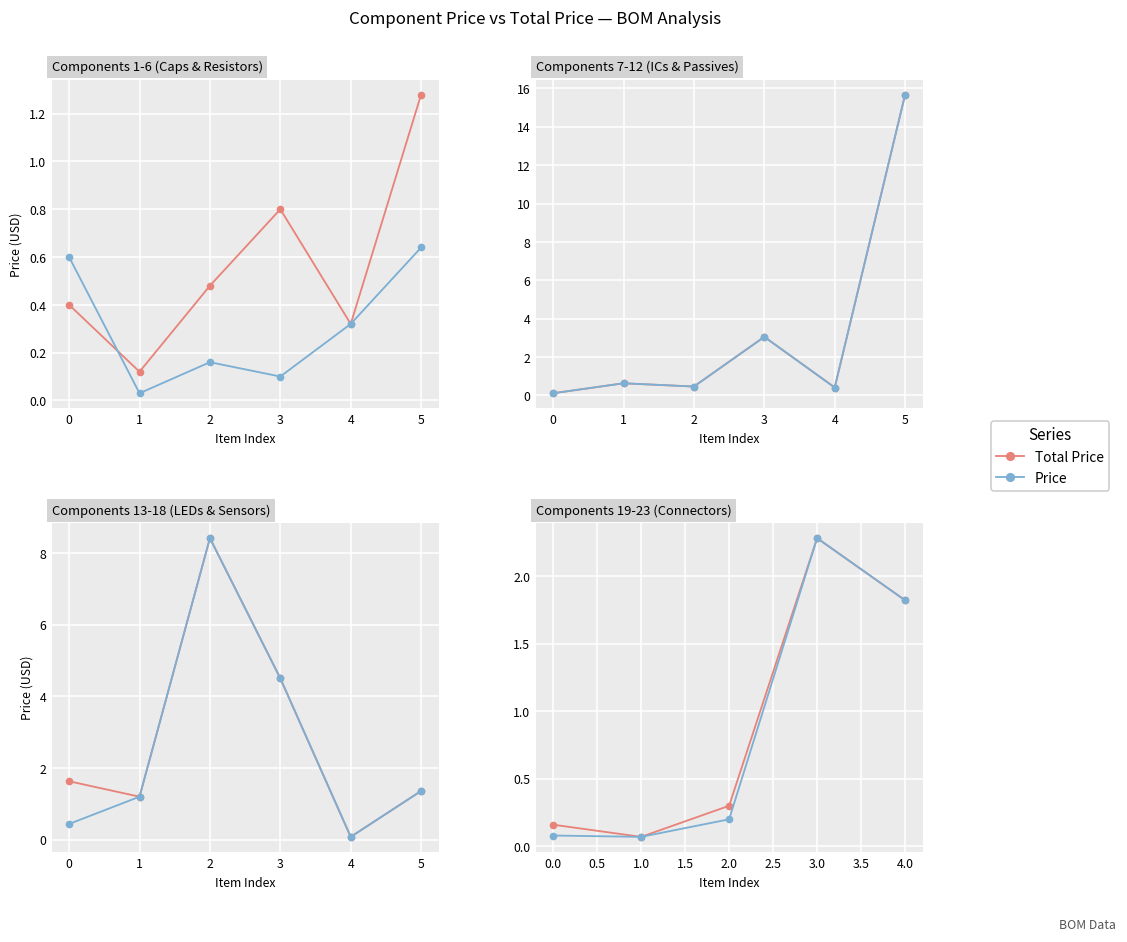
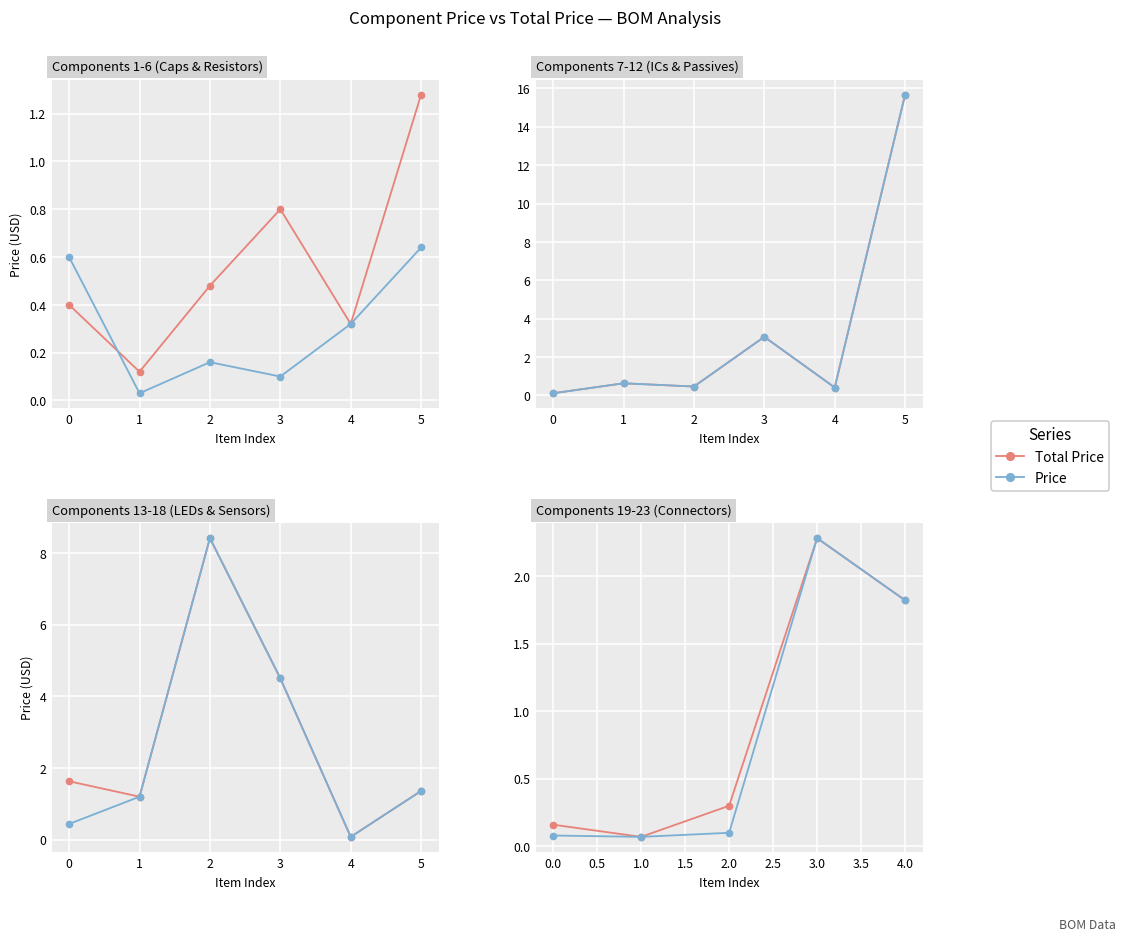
Components 19-23 (Connectors), Price, 2.0: 0.2 -> 0.1
